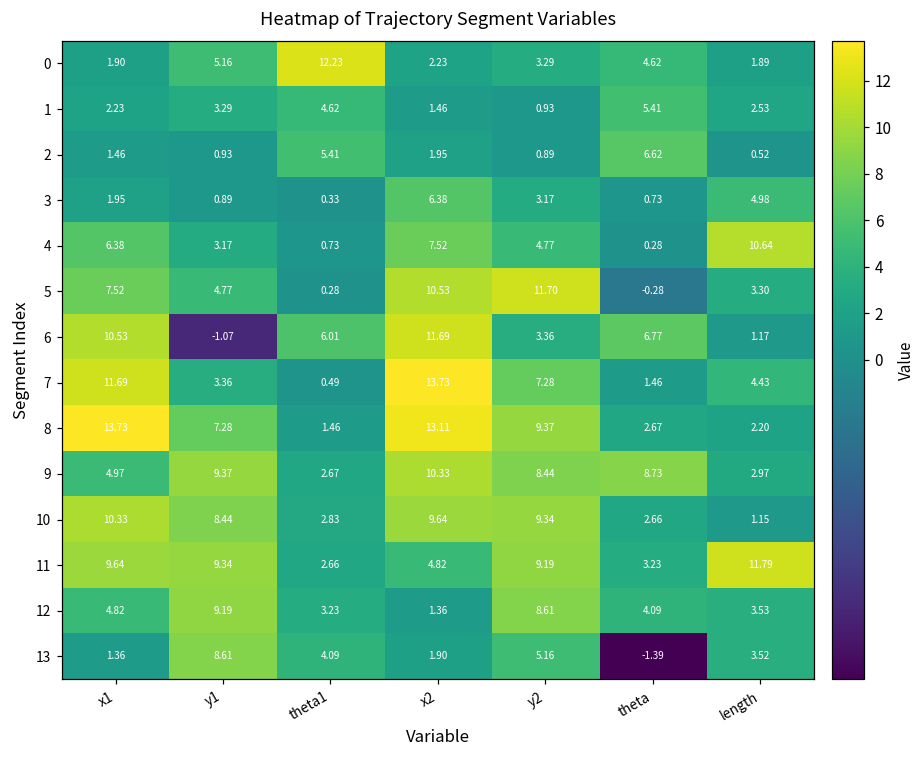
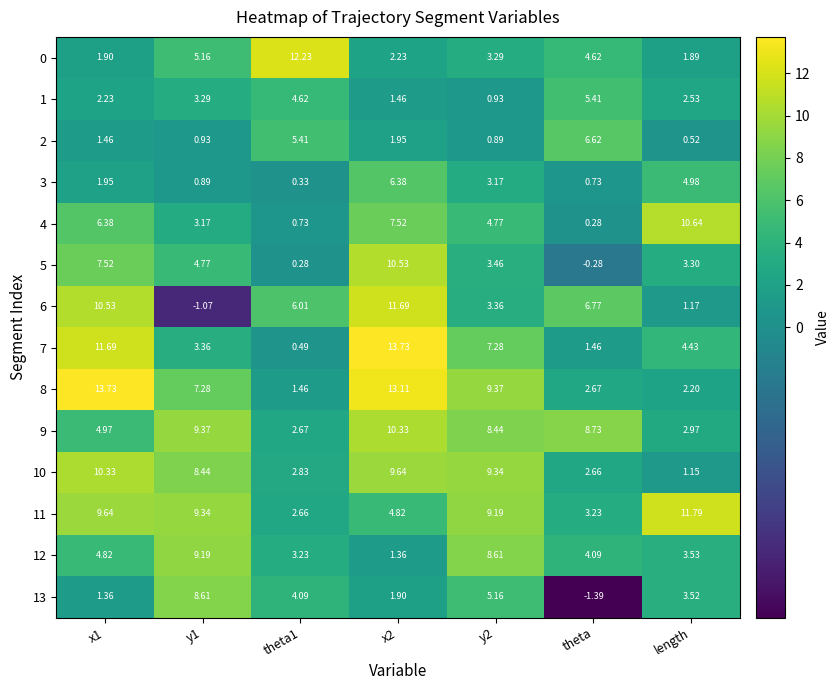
5, y2: 11.70 -> 3.46
